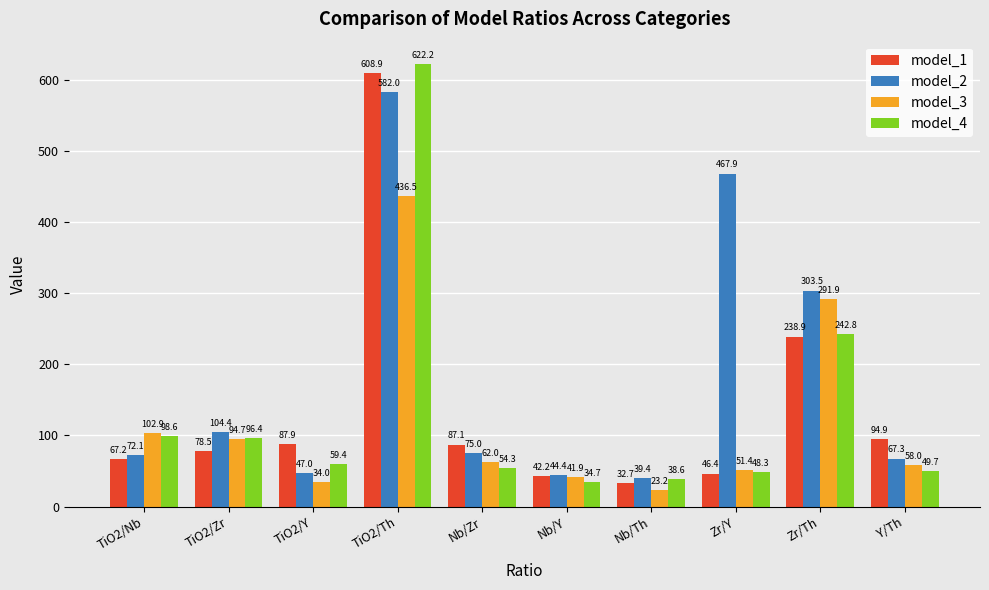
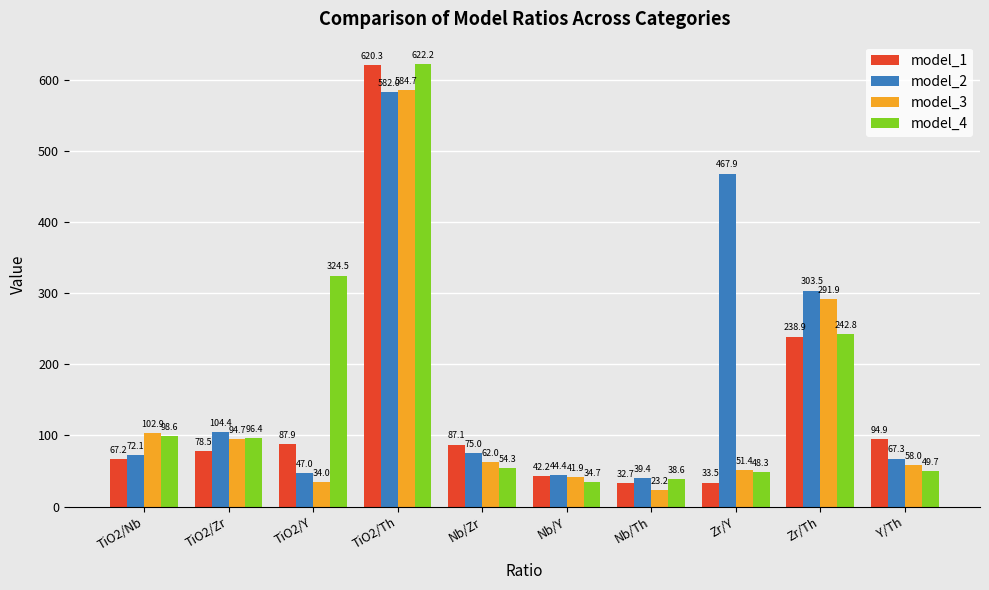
model_4, TiO2/Y: 59.4 -> 324.5
model_1, TiO2/Th: 608.9 -> 620.3
model_3, TiO2/Th: 436.5 -> 584.7
model_1, Zr/Y: 46.4 -> 33.5
